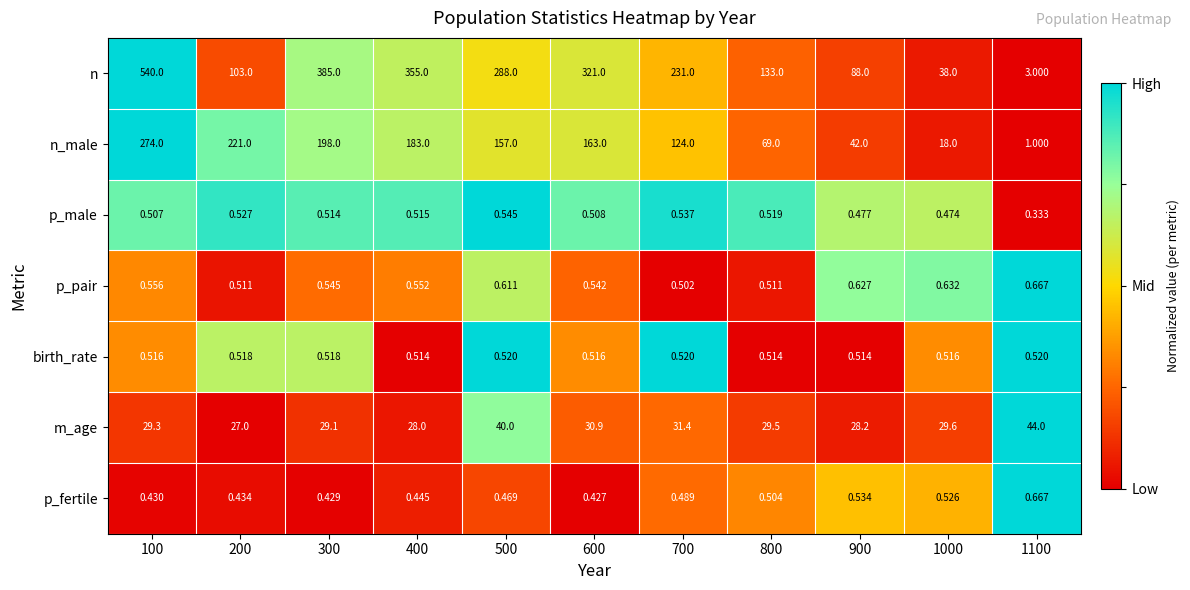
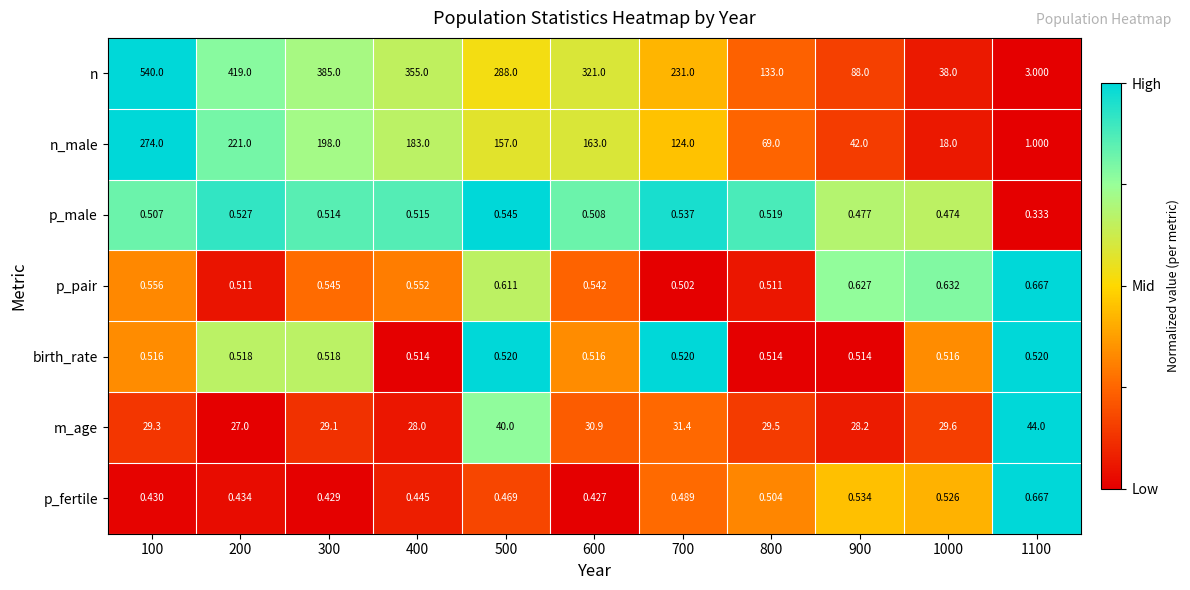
n, 200: 103.0 -> 419.0
